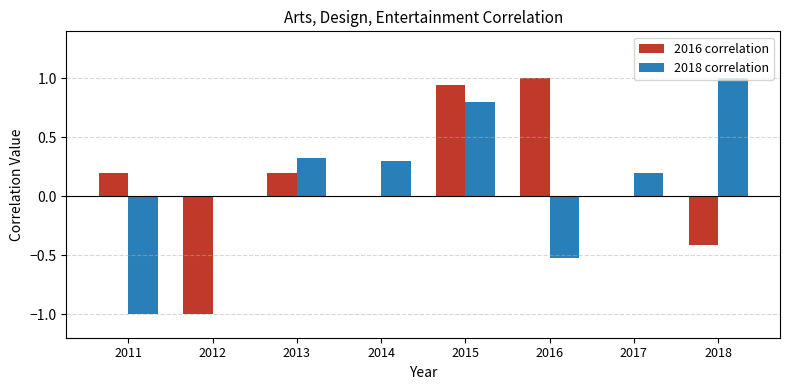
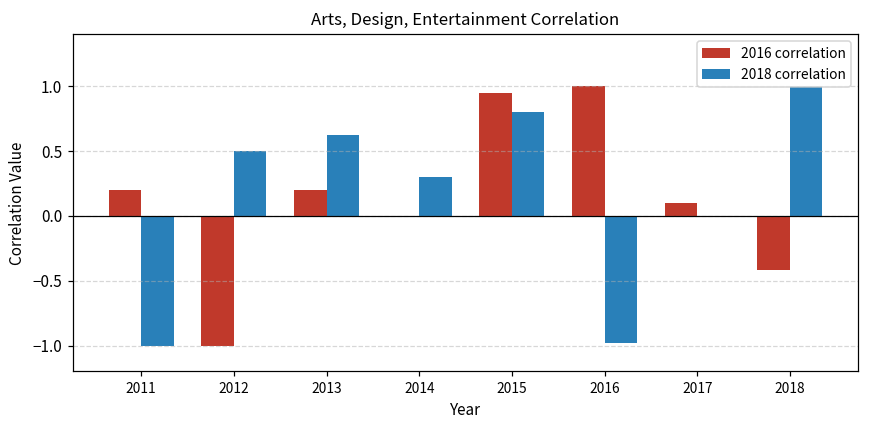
2018 correlation, 2012: 0.0 -> 0.5
2018 correlation, 2013: 0.33 -> 0.63
2018 correlation, 2016: -0.52 -> -0.98
2016 correlation, 2017: 0.0 -> 0.1
2018 correlation, 2017: 0.2 -> 0.0
